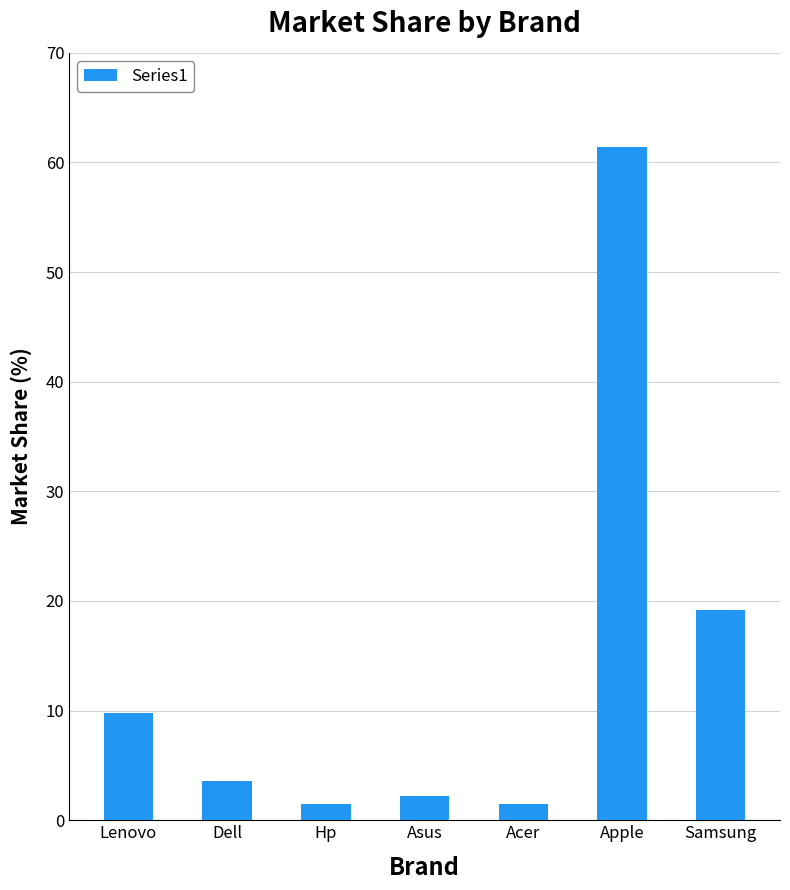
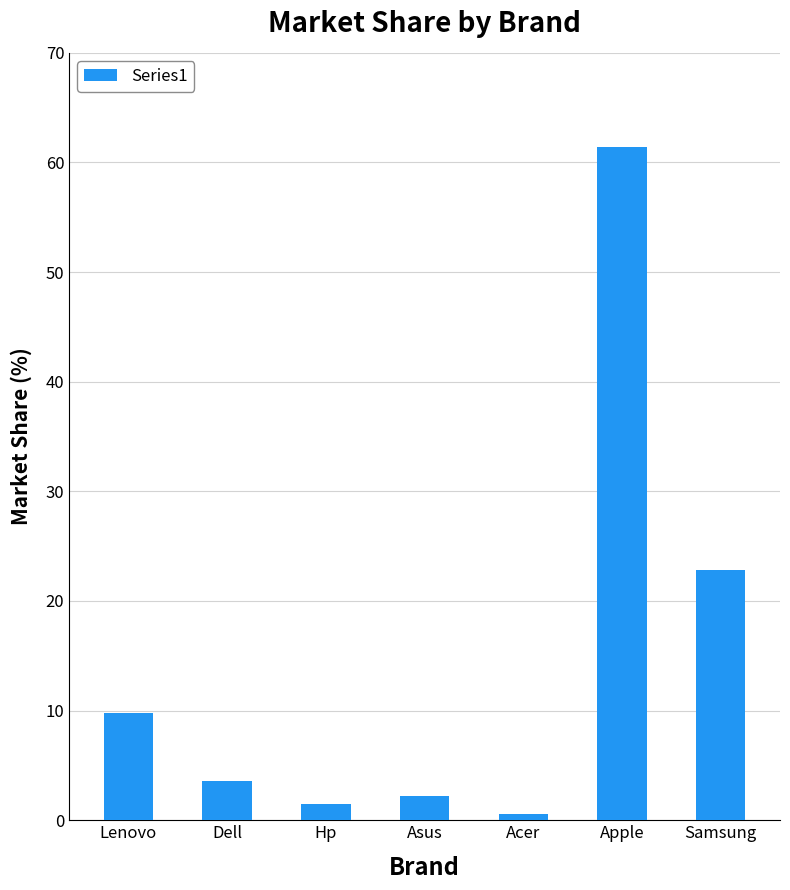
Acer: 1.5 -> 0.6
Samsung: 19.2 -> 22.8
